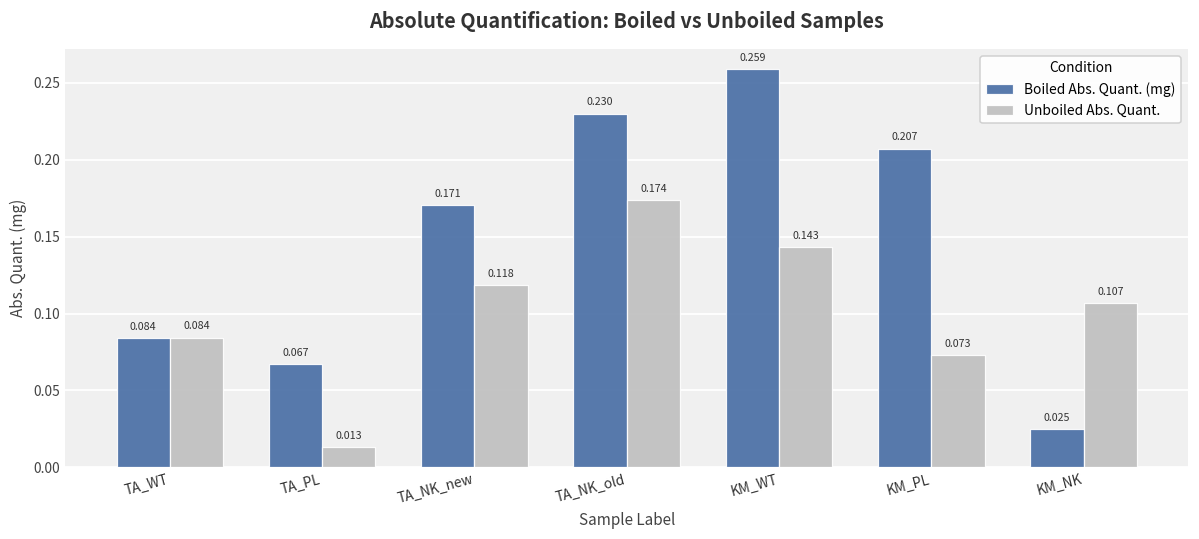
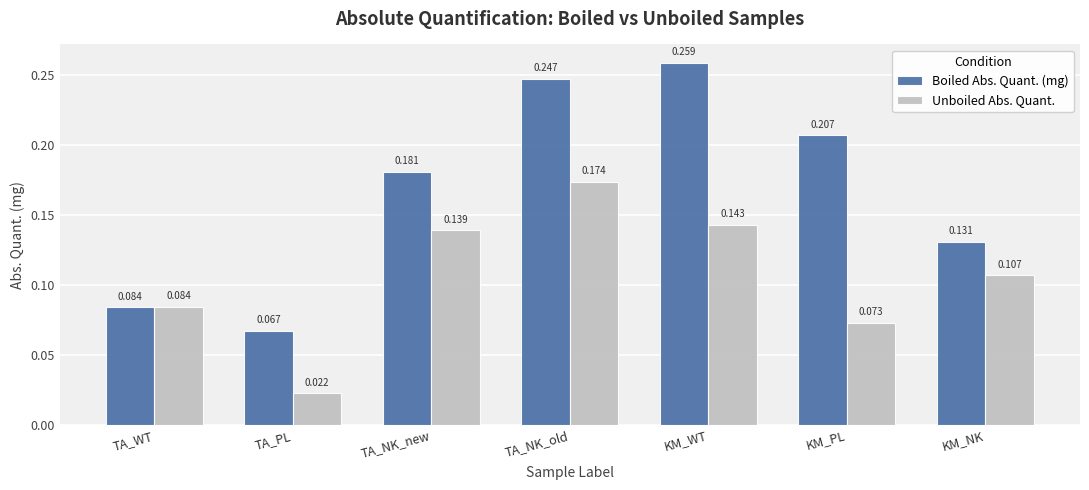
Unboiled Abs. Quant., TA_PL: 0.013 -> 0.022
Boiled Abs. Quant. (mg), TA_NK_new: 0.171 -> 0.181
Unboiled Abs. Quant., TA_NK_new: 0.118 -> 0.139
Boiled Abs. Quant. (mg), TA_NK_old: 0.230 -> 0.247
Boiled Abs. Quant. (mg), KM_NK: 0.025 -> 0.131
